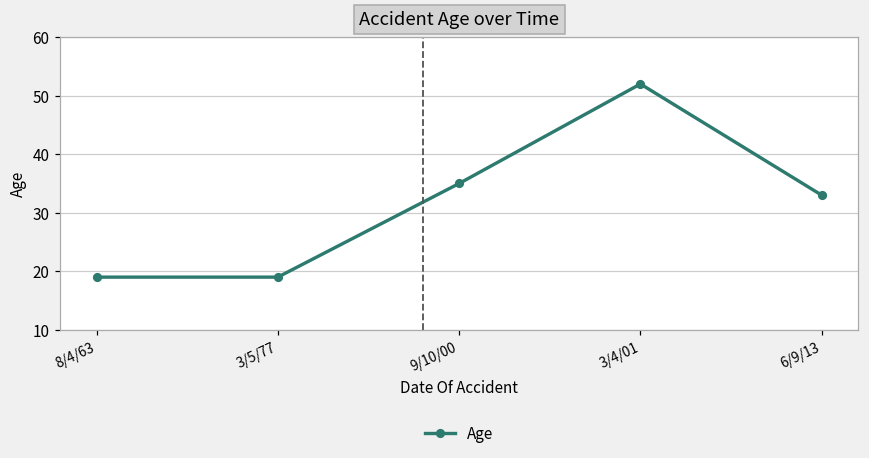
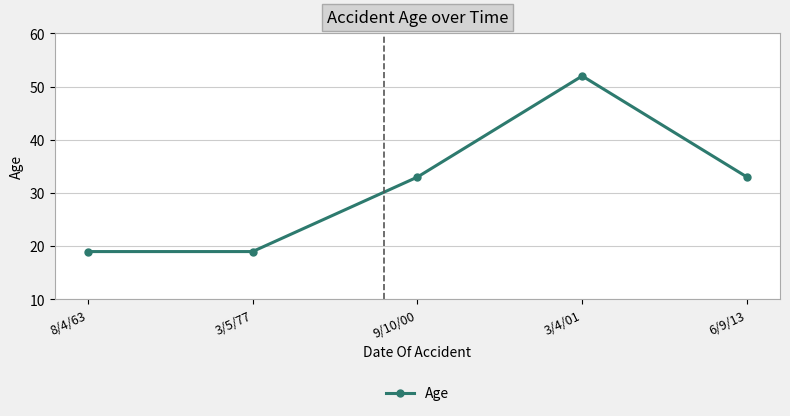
9/10/00: 35 -> 33
